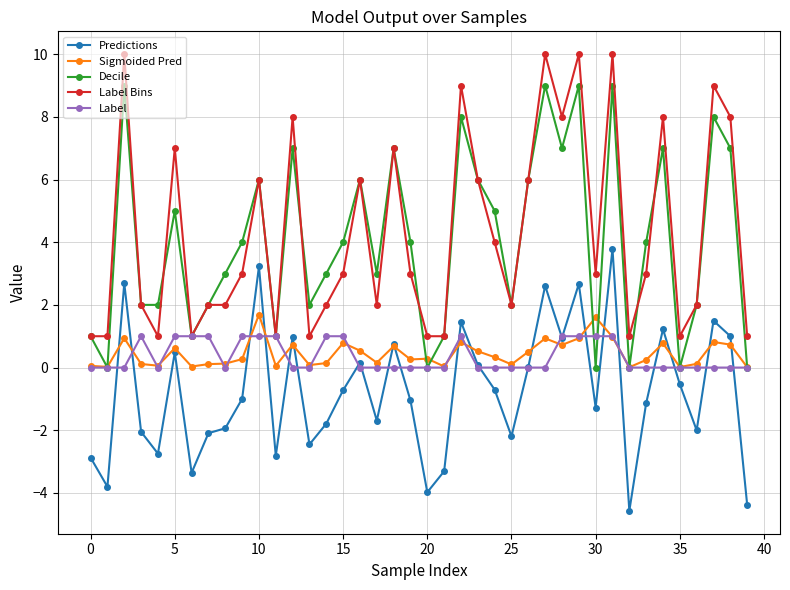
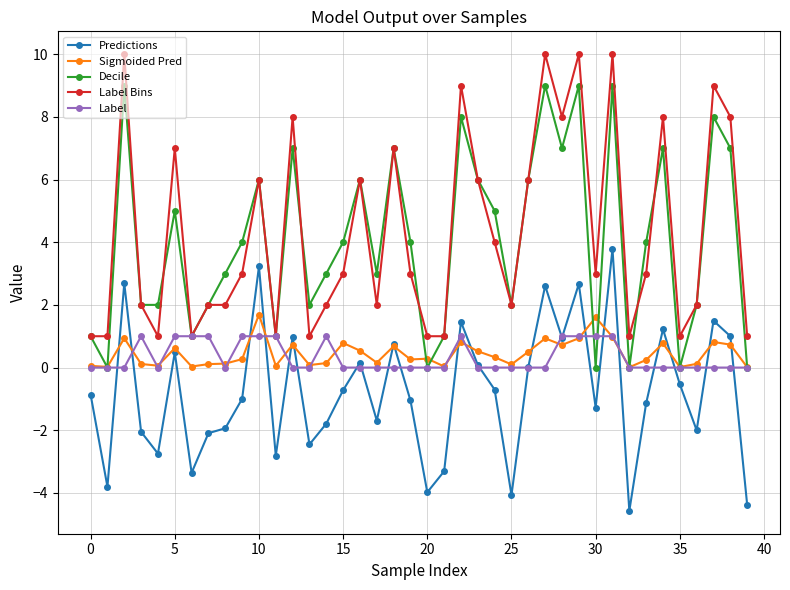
Predictions, 0: -2.9 -> -0.9
Label, 15: 1 -> 0
Predictions, 25: -2.2 -> -4.1
